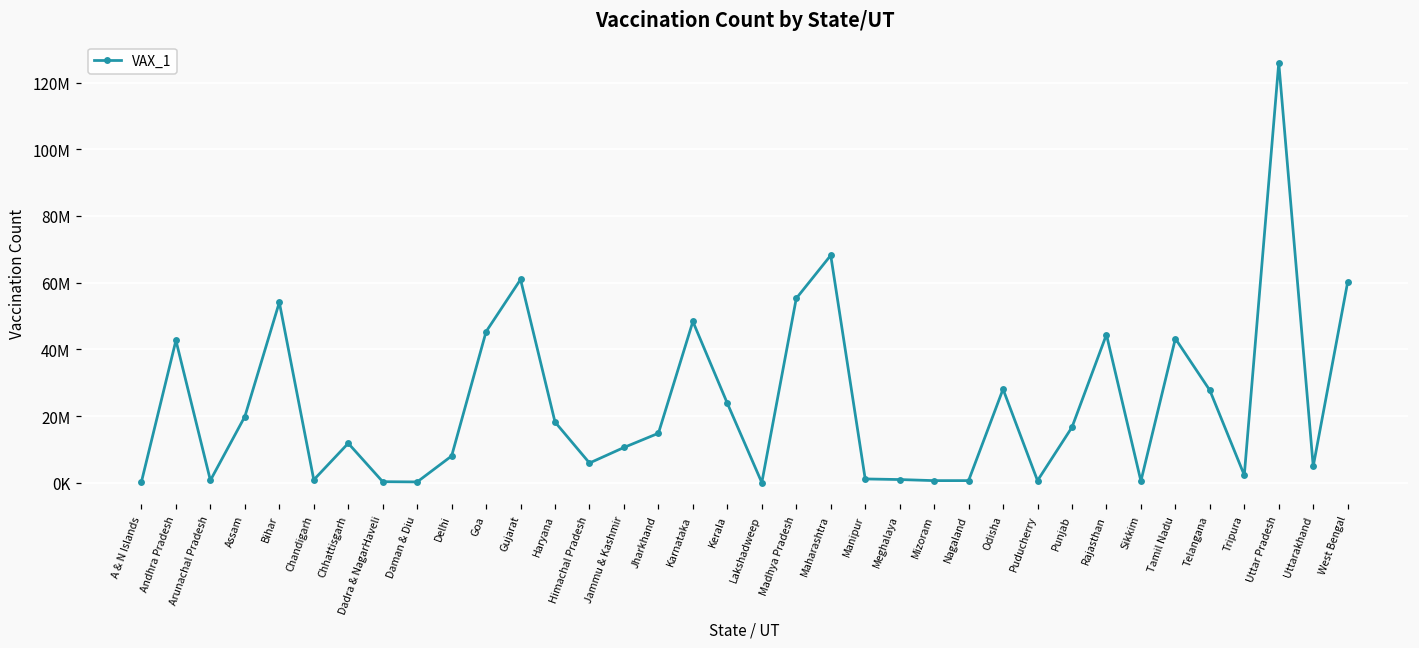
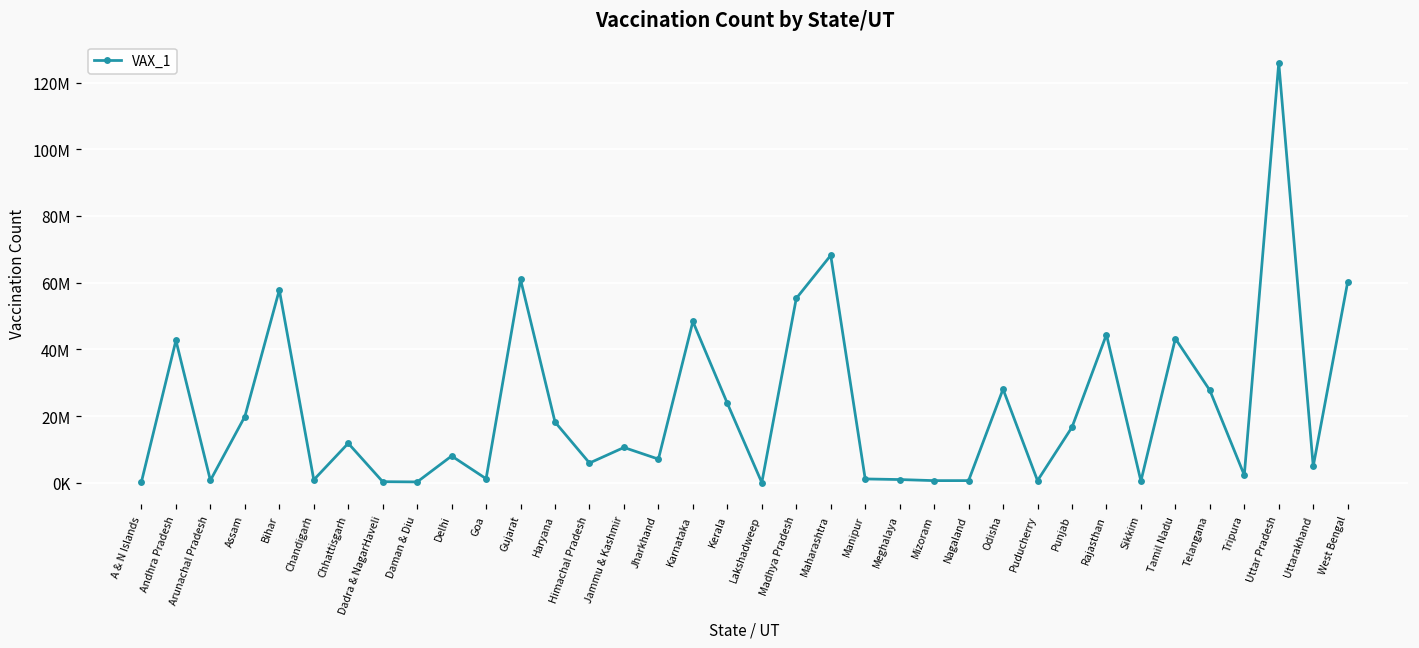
Bihar: 54000000 -> 58000000
Goa: 45000000 -> 1000000
Jharkhand: 15000000 -> 7000000
